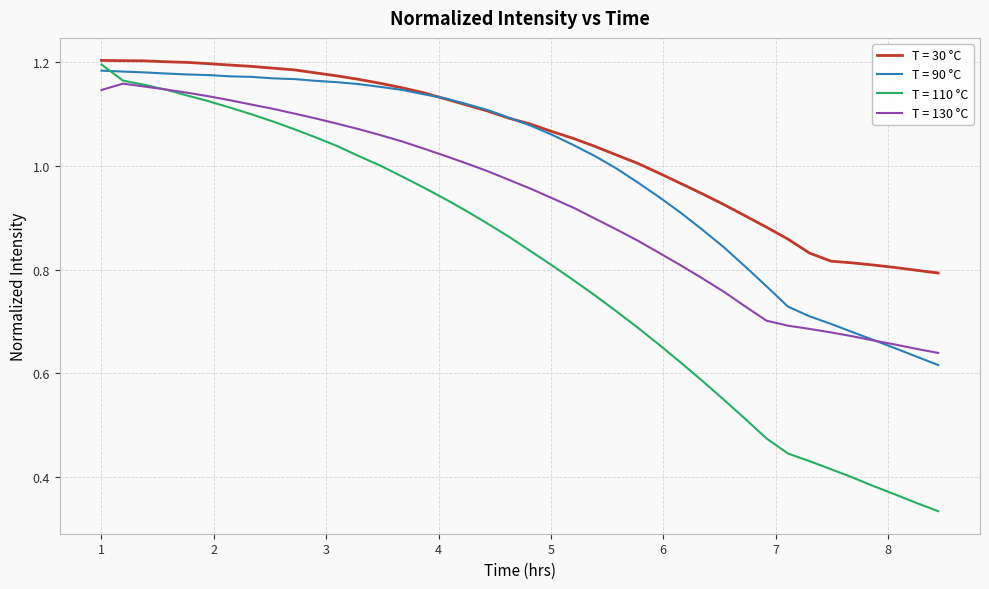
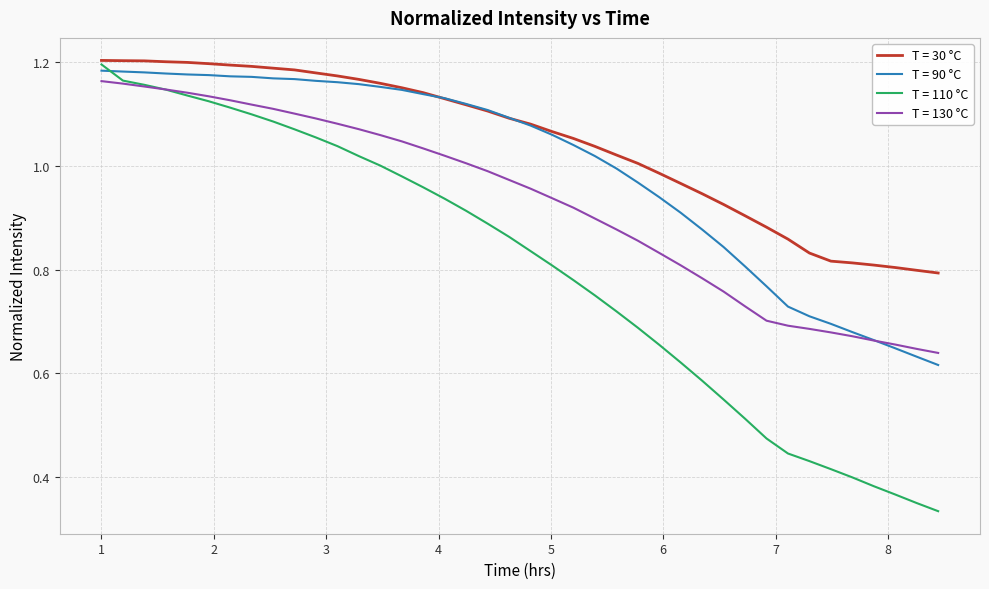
T = 130 °C, 1: 1.15 -> 1.16
